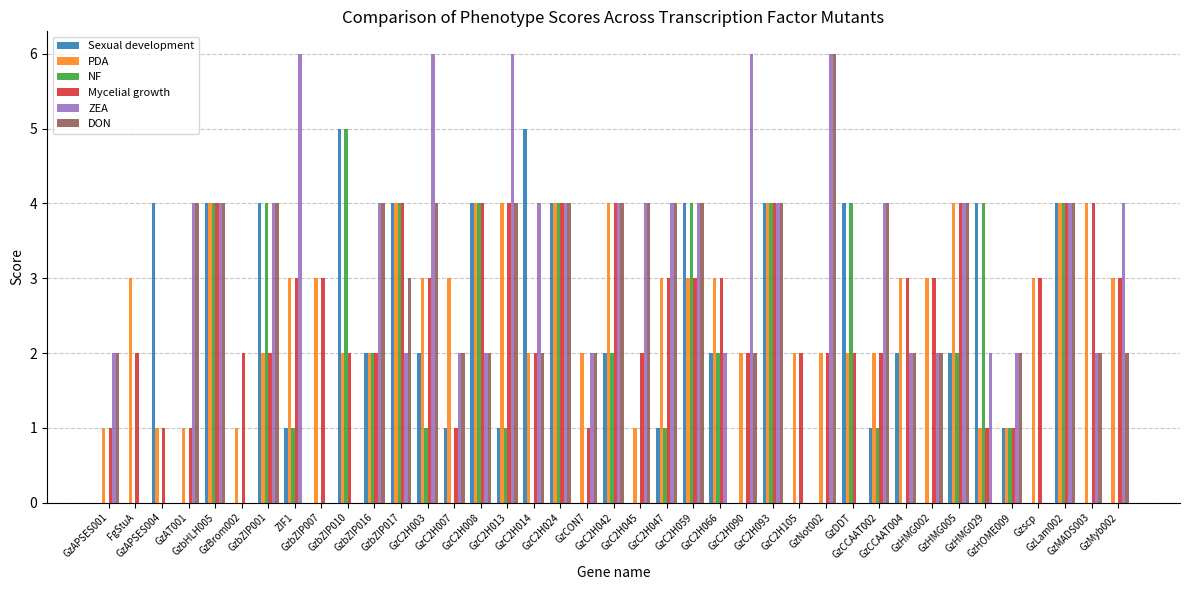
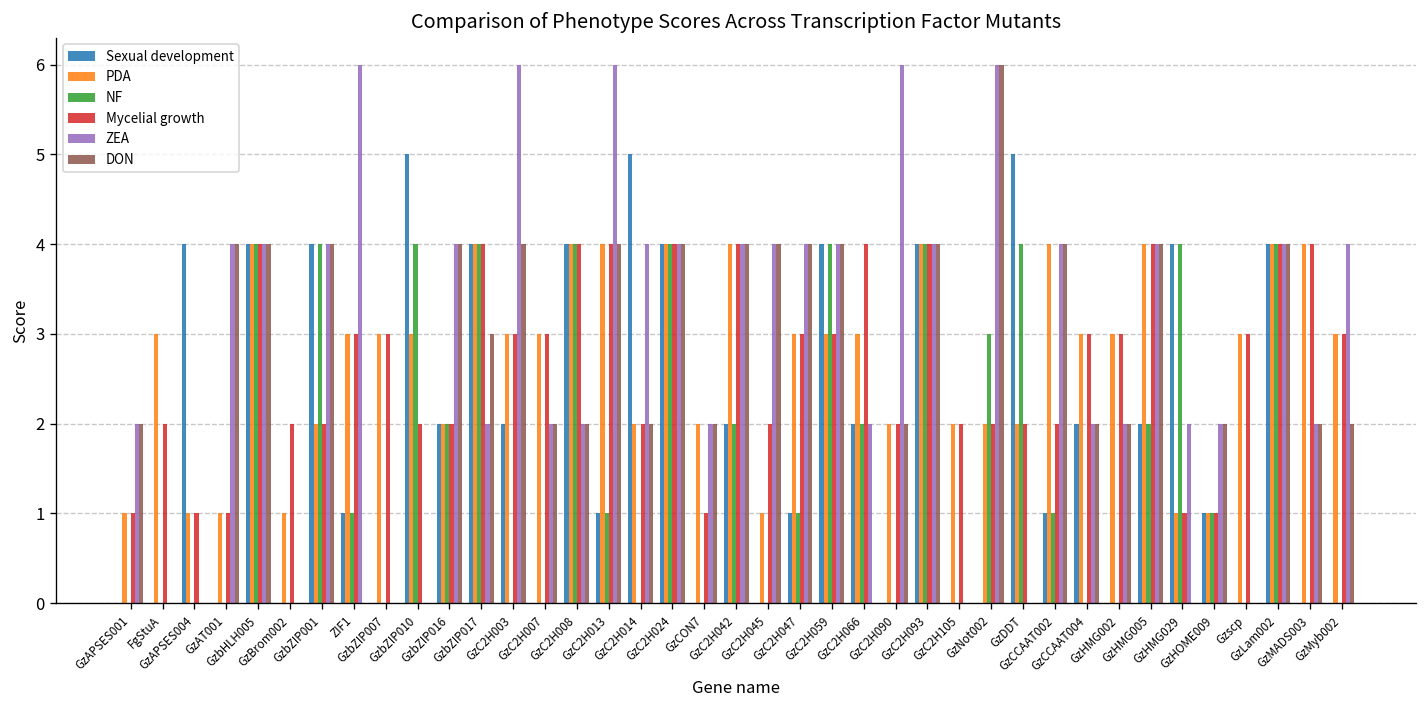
PDA, GzbZIP010: 2 -> 3
NF, GzbZIP010: 5 -> 4
NF, GzC2H003: 1 -> 0
Sexual development, GzC2H007: 1 -> 0
Mycelial growth, GzC2H007: 1 -> 3
Mycelial growth, GzC2H066: 3 -> 4
NF, GzNot002: 0 -> 3
Sexual development, GzDDT: 4 -> 5
PDA, GzCCAAT002: 2 -> 4
